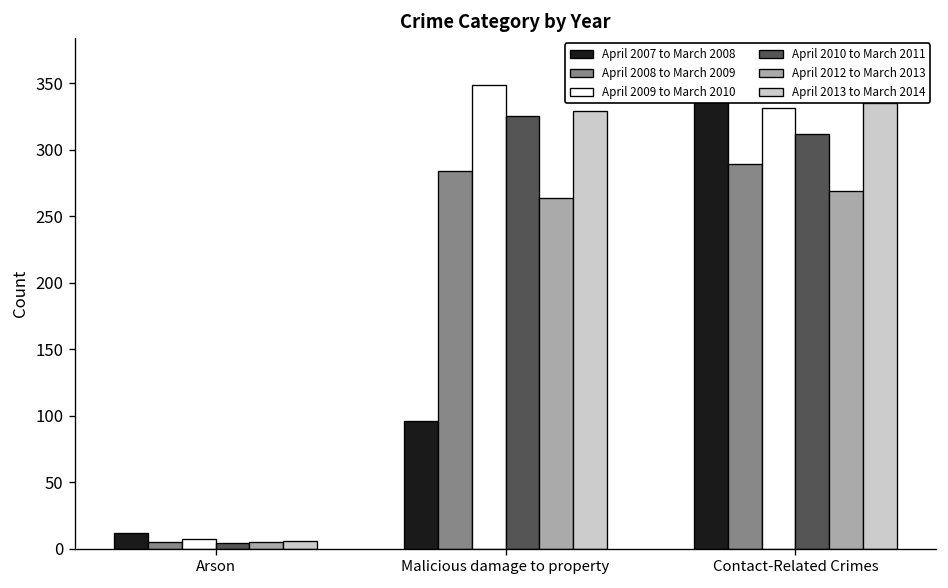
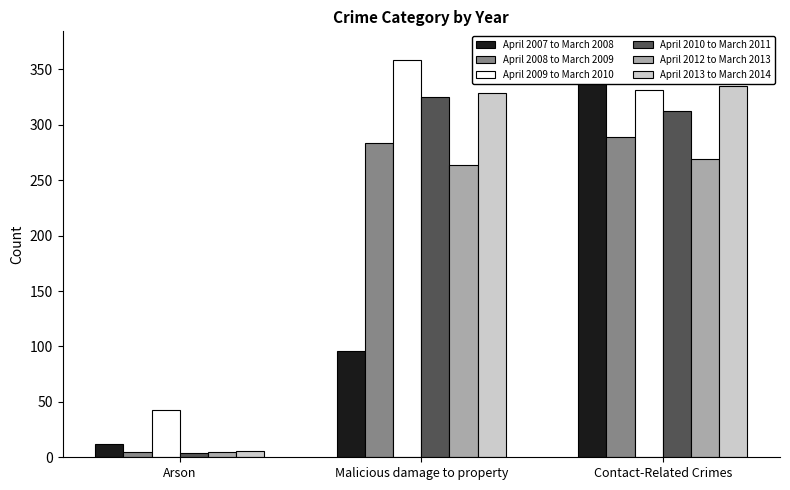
April 2009 to March 2010, Arson: 7 -> 43
April 2009 to March 2010, Malicious damage to property: 349 -> 358
